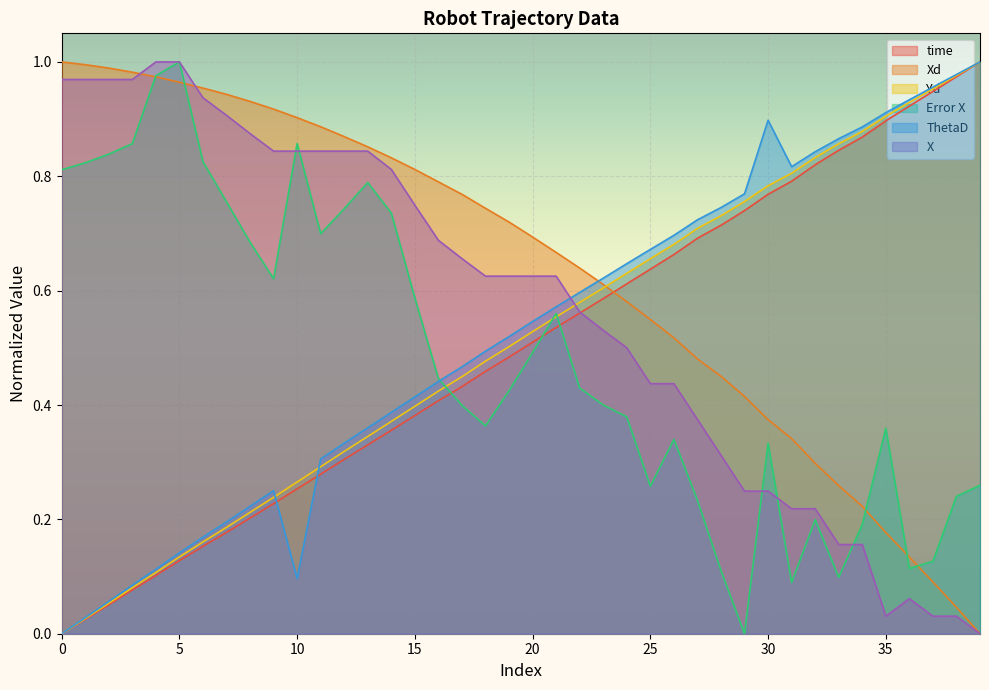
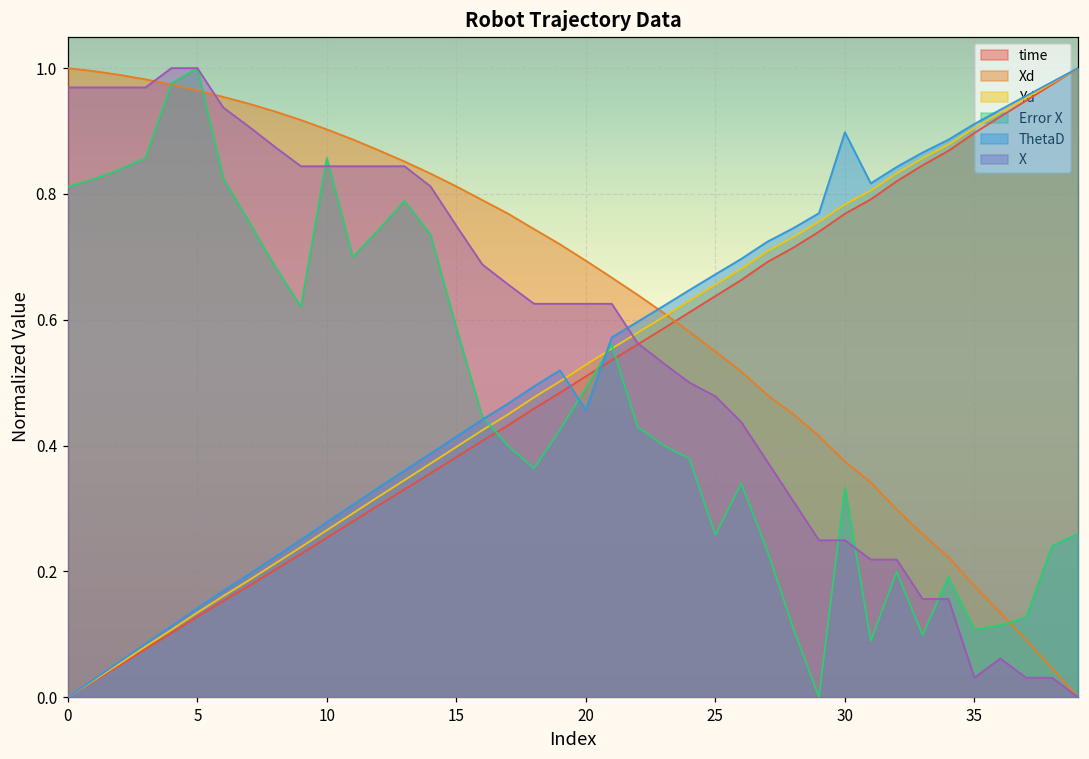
ThetaD, 10: 0.10 -> 0.28
ThetaD, 20: 0.55 -> 0.46
X, 25: 0.44 -> 0.48
Error X, 35: 0.36 -> 0.11
